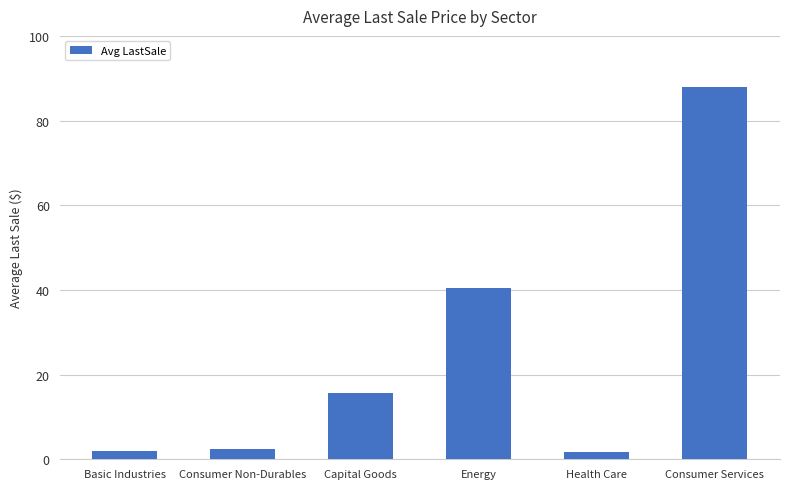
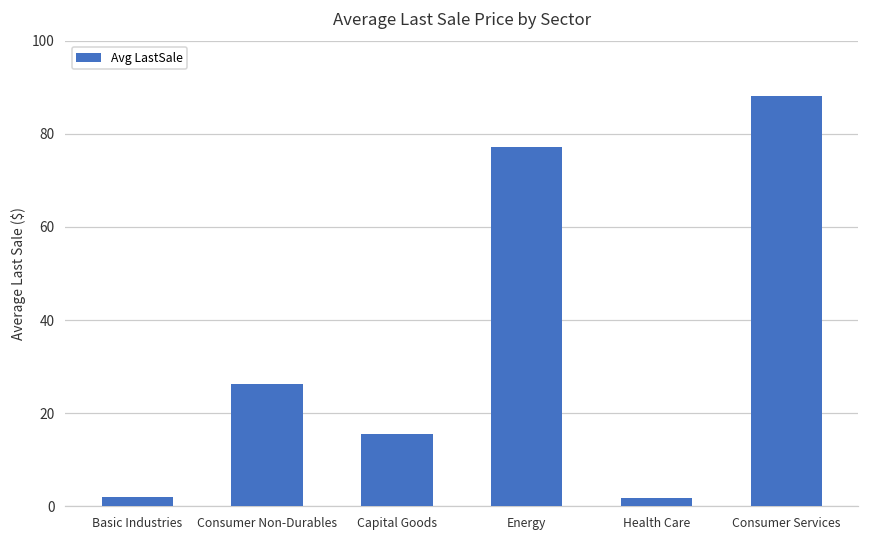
Consumer Non-Durables: 2 -> 26
Energy: 40 -> 77
